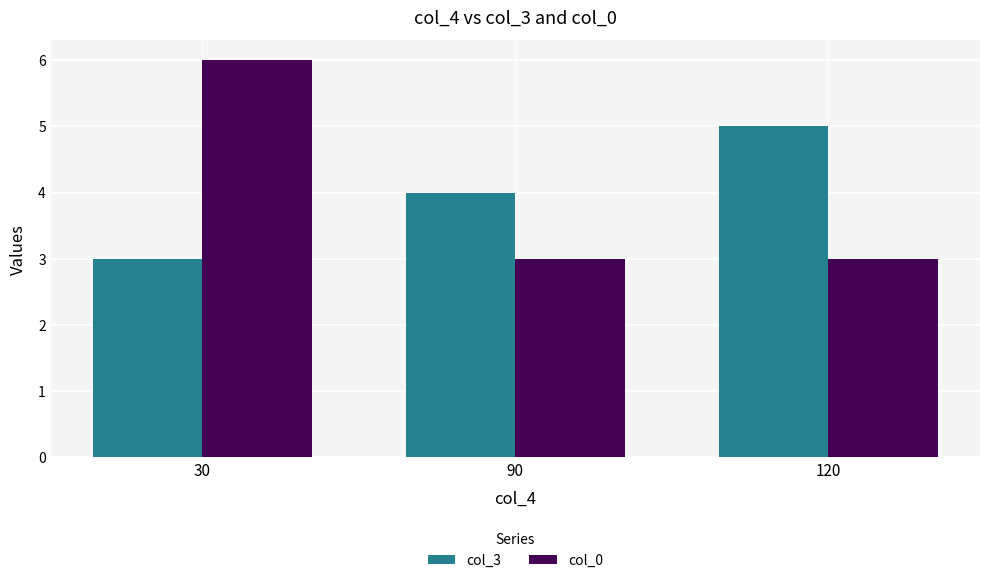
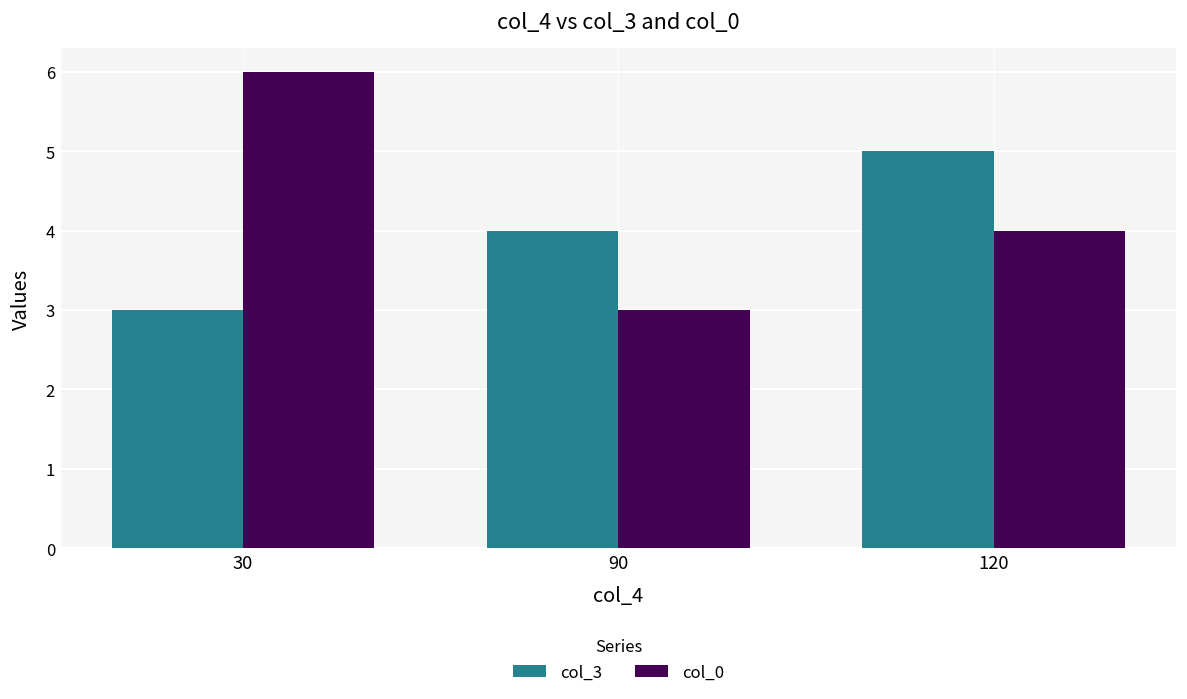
col_0, 120: 3 -> 4
